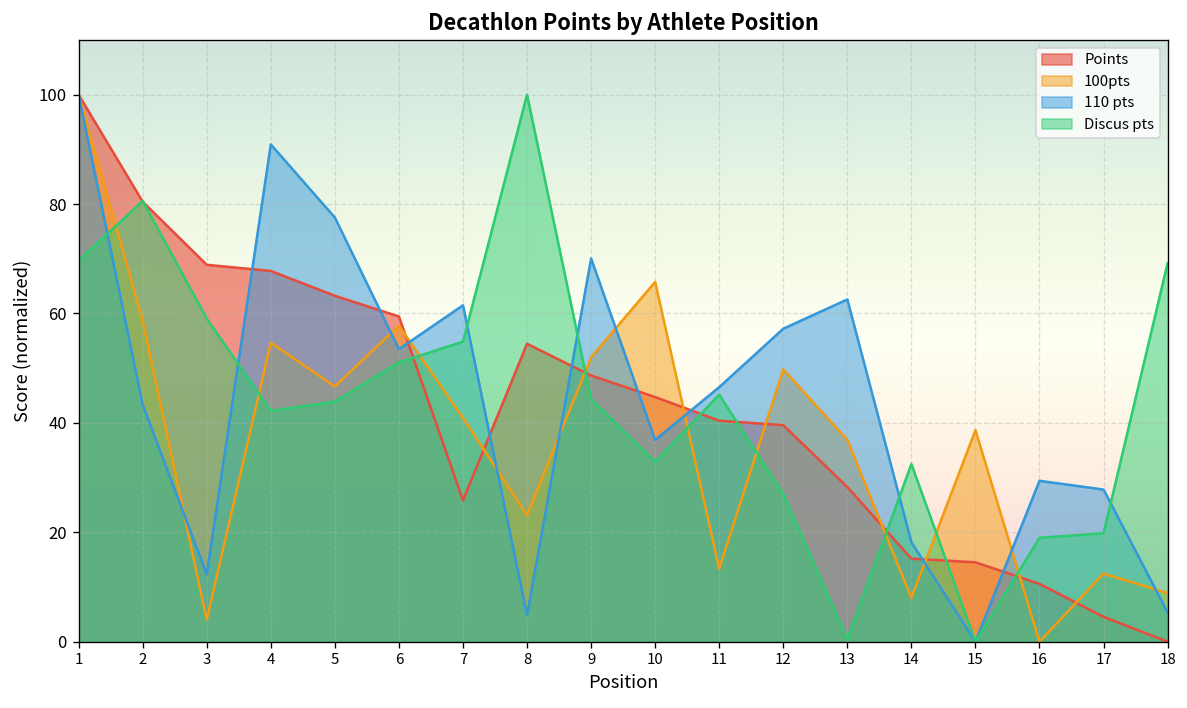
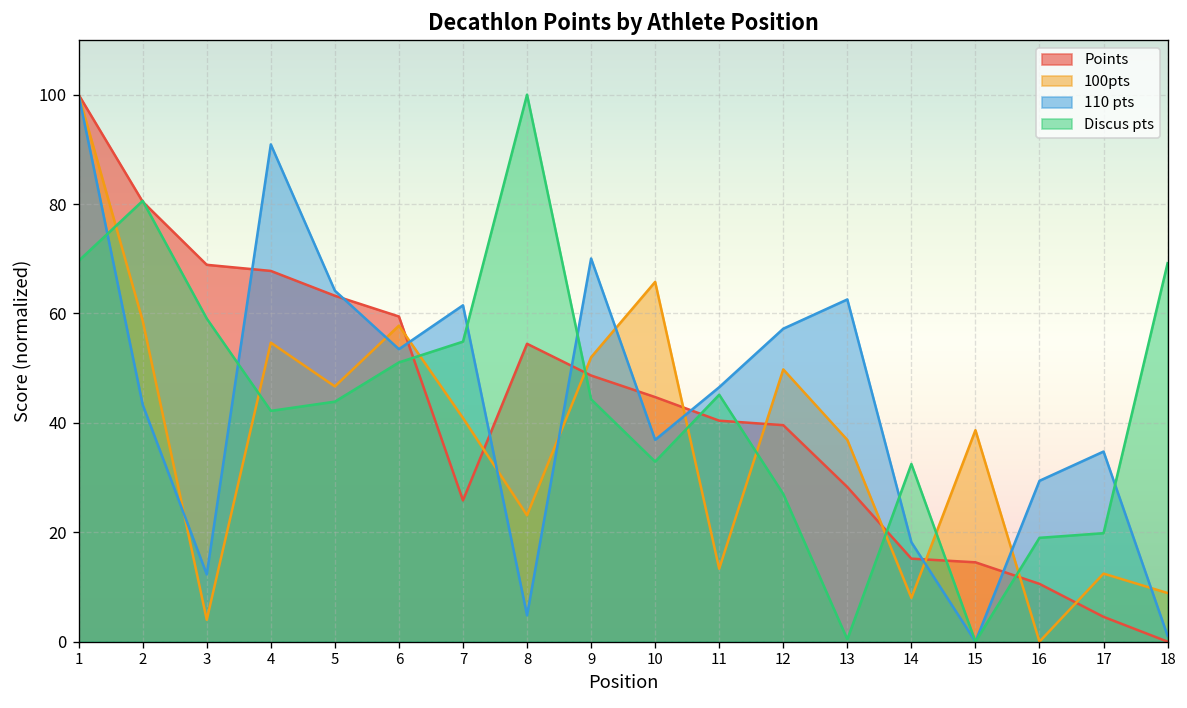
110 pts, 5: 78 -> 64
110 pts, 17: 28 -> 35
110 pts, 18: 5 -> 1
